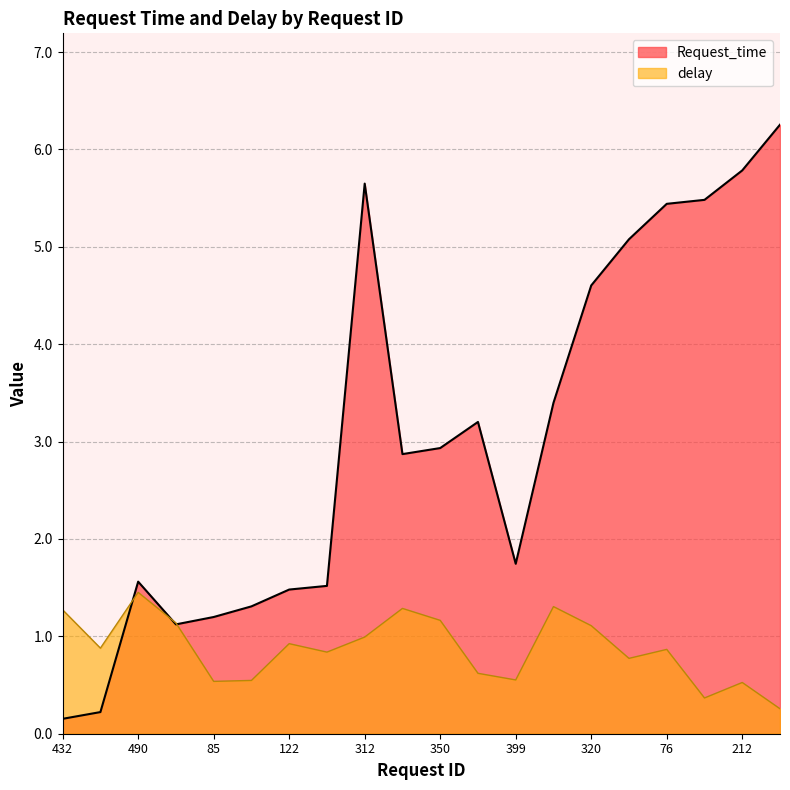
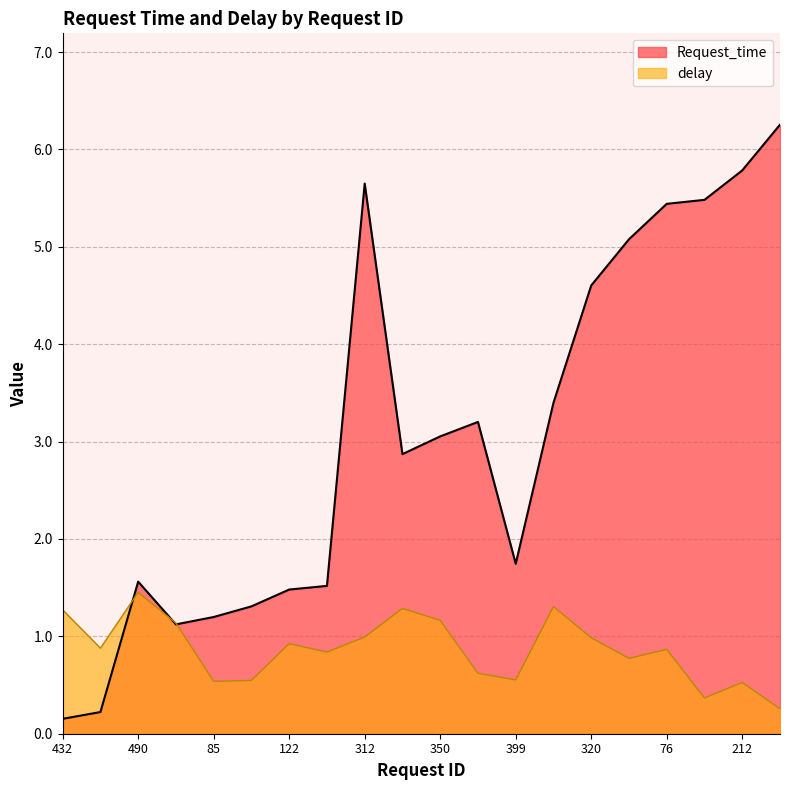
Request_time, 350: 2.9 -> 3.1
delay, 320: 1.1 -> 1.0
